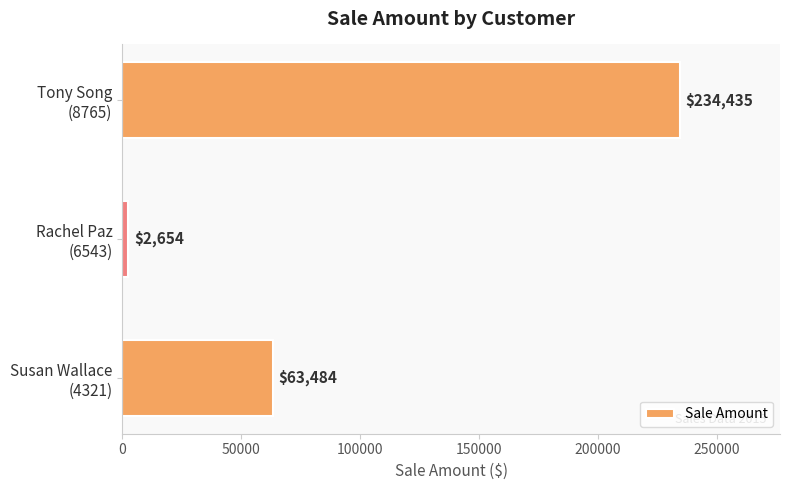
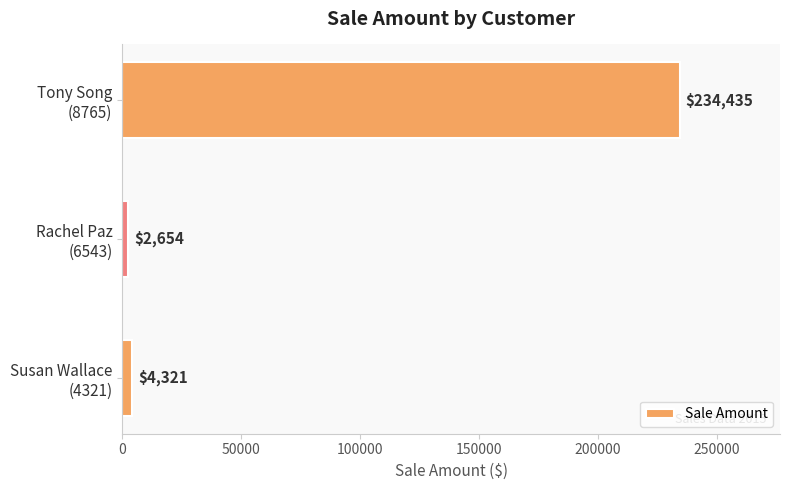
Susan Wallace (4321): $63,484 -> $4,321
